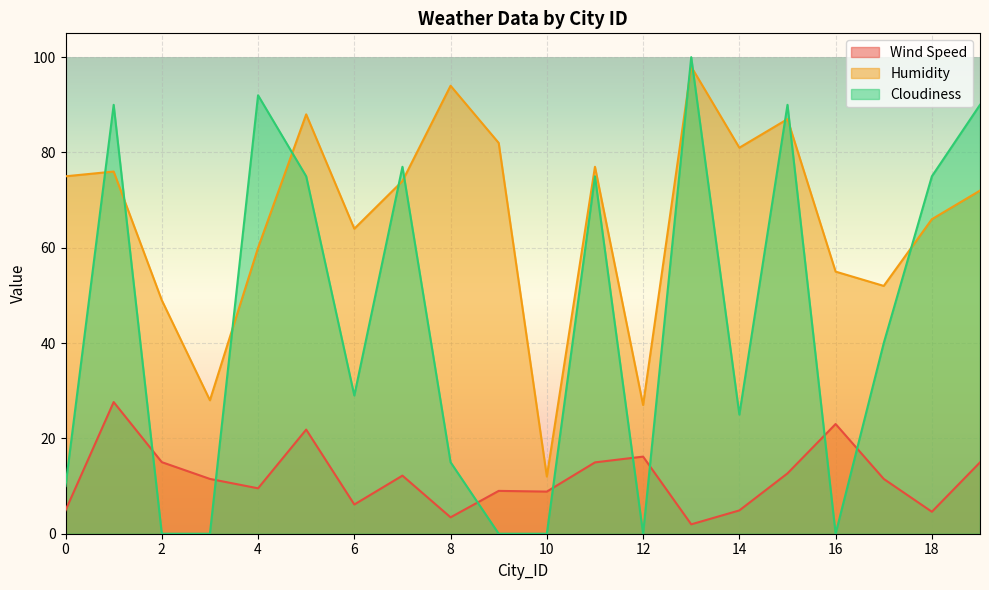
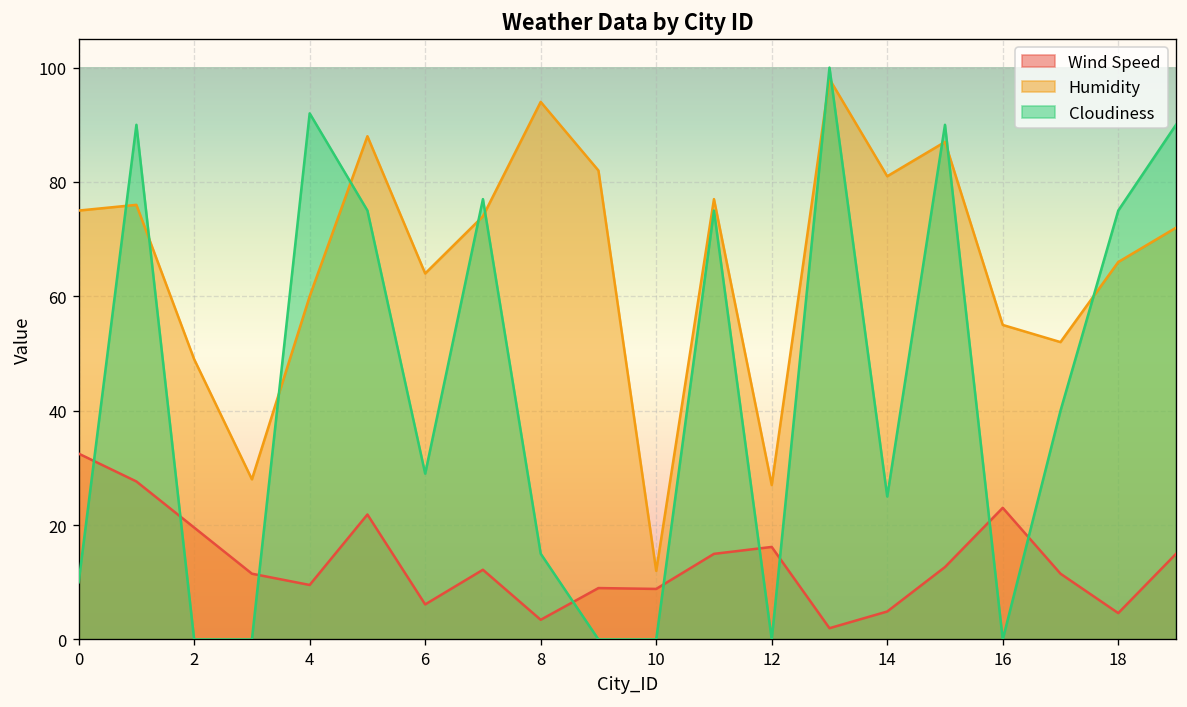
Wind Speed, 0: 5 -> 33
Wind Speed, 2: 15 -> 20
